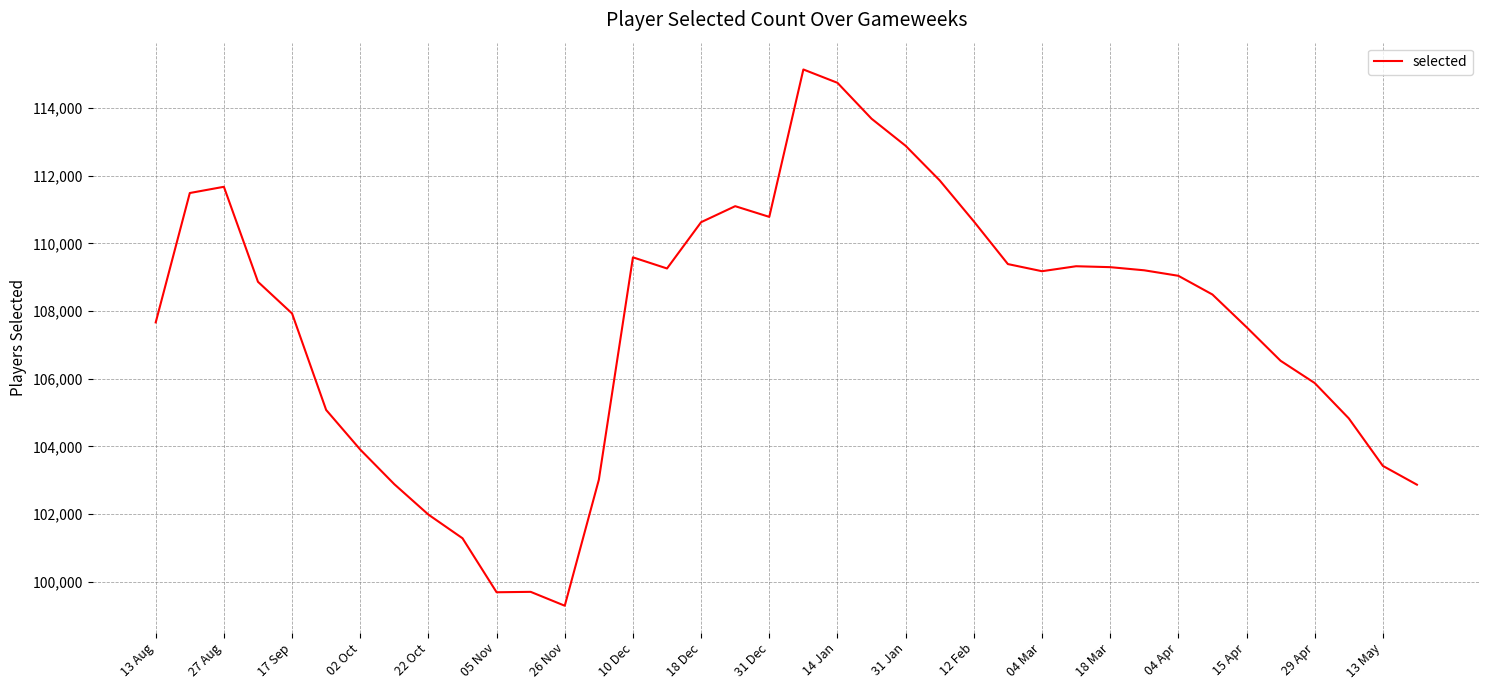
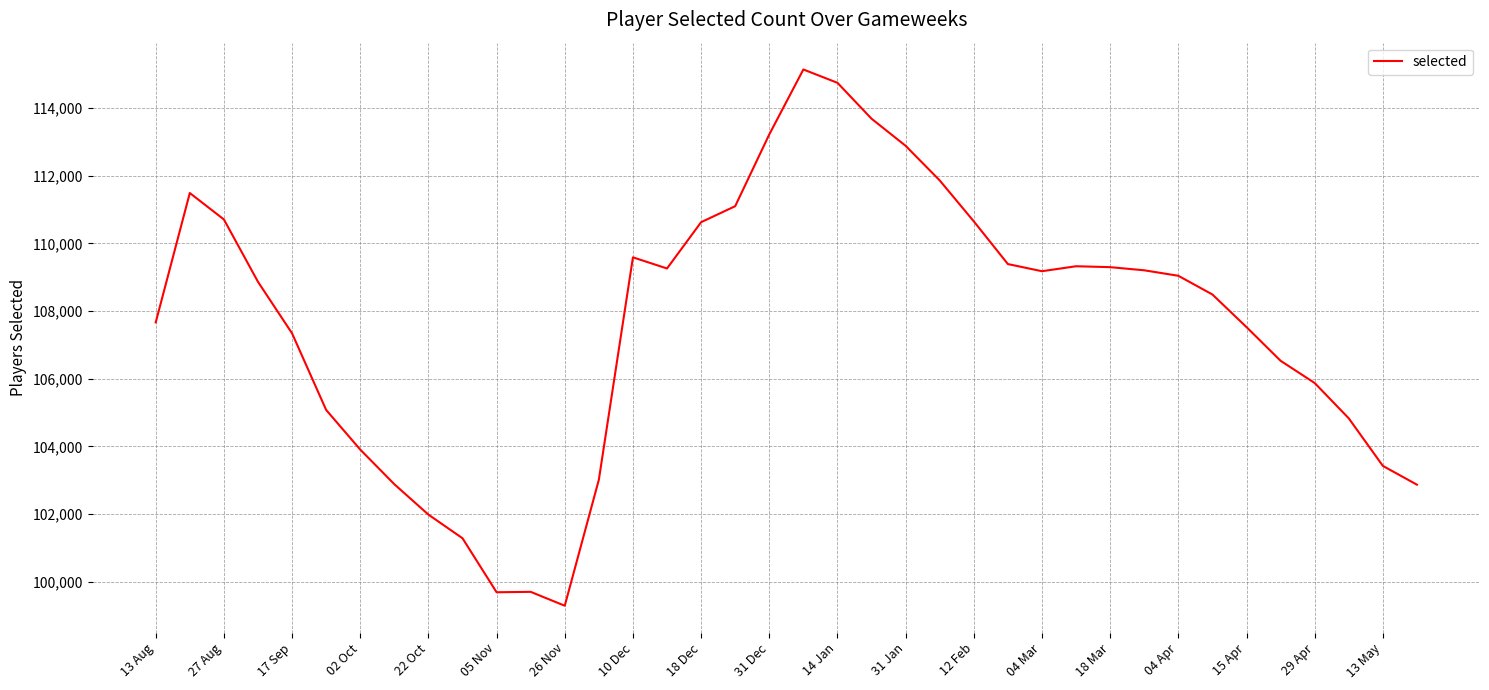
27 Aug: 111,700 -> 110,700
17 Sep: 107,900 -> 107,300
31 Dec: 110,800 -> 113,200
